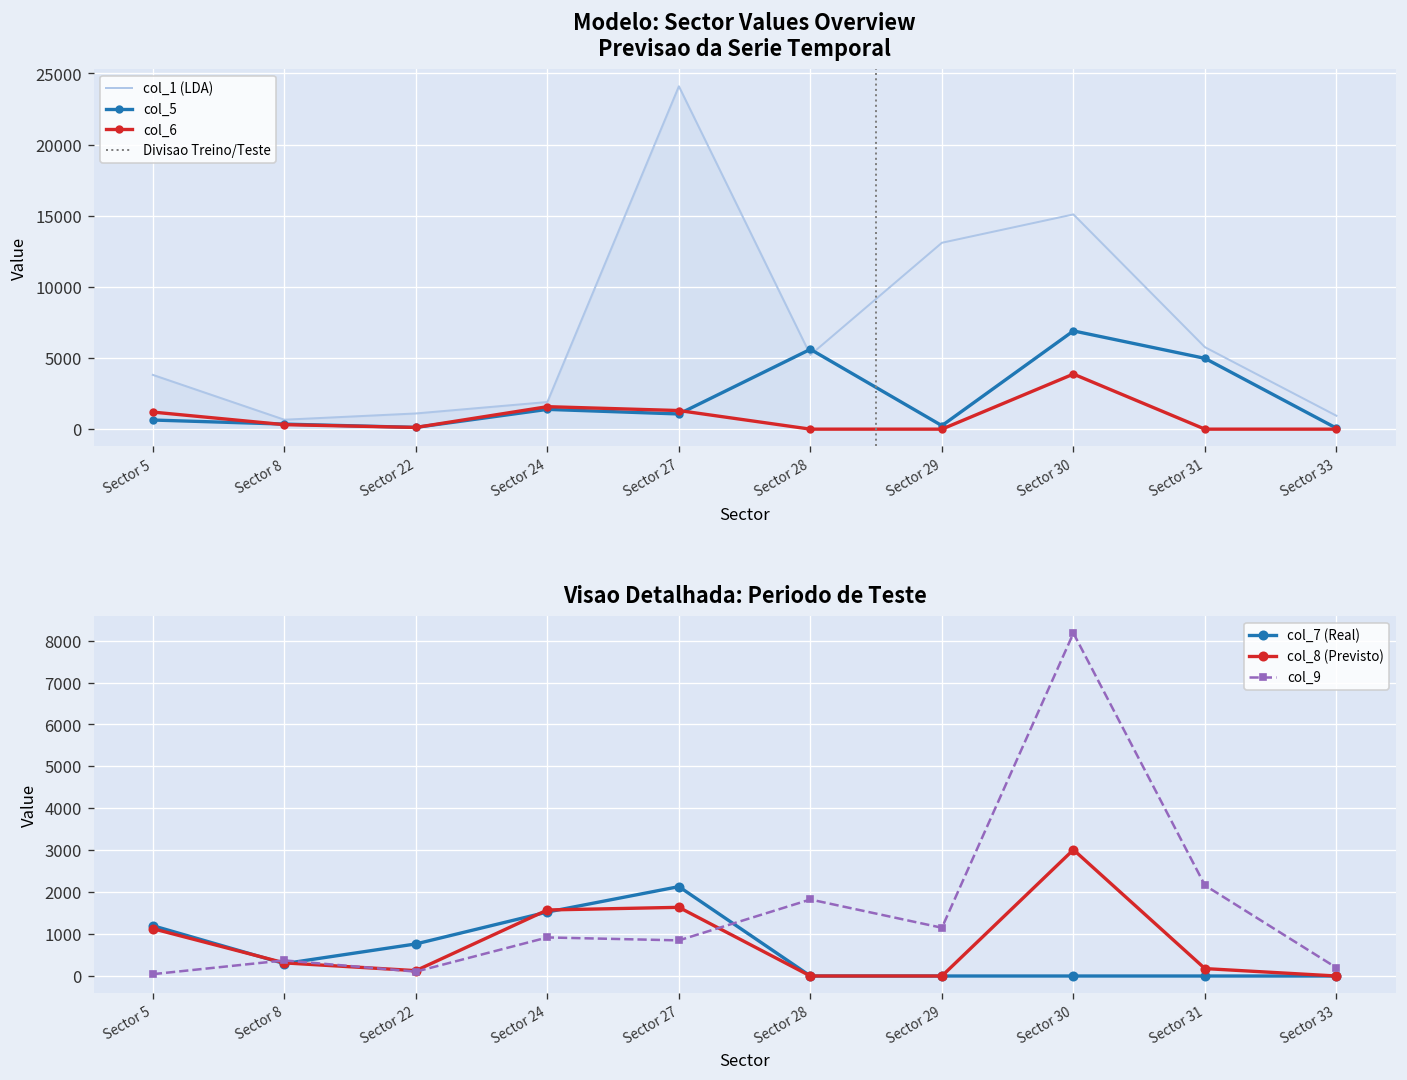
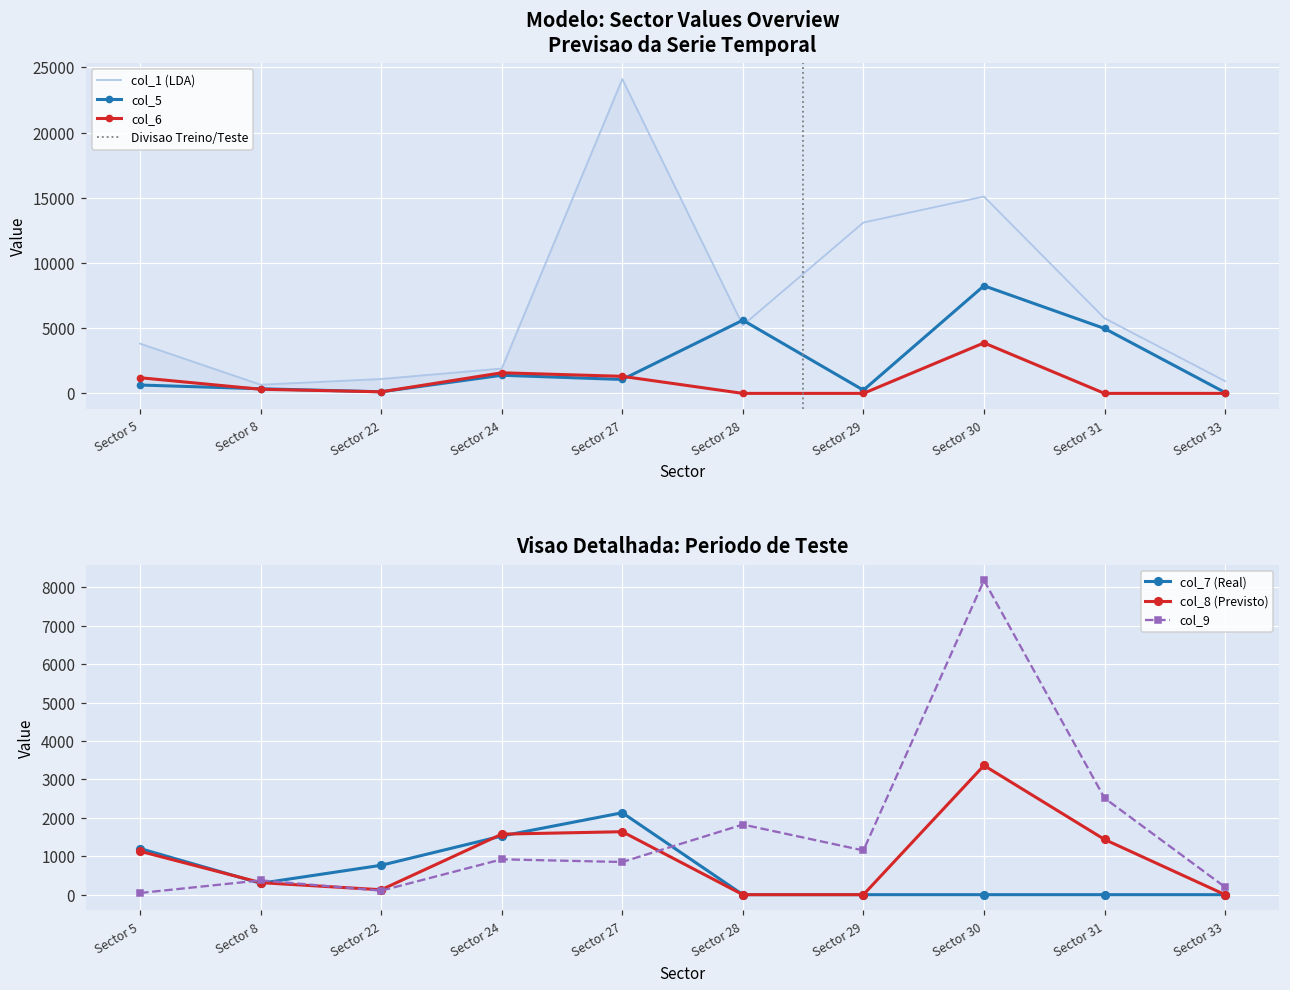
Modelo: Sector Values Overview Previsao da Serie Temporal, col_5, Sector 30: 6900 -> 8300
Visao Detalhada: Periodo de Teste, col_8 (Previsto), Sector 30: 3000 -> 3400
Visao Detalhada: Periodo de Teste, col_8 (Previsto), Sector 31: 200 -> 1400
Visao Detalhada: Periodo de Teste, col_9, Sector 31: 2200 -> 2500
